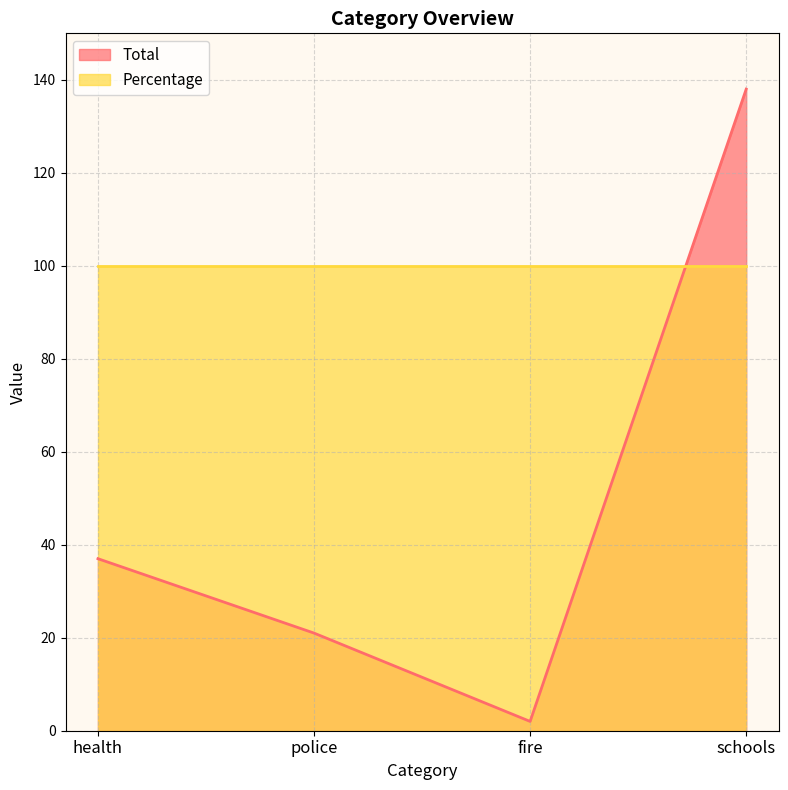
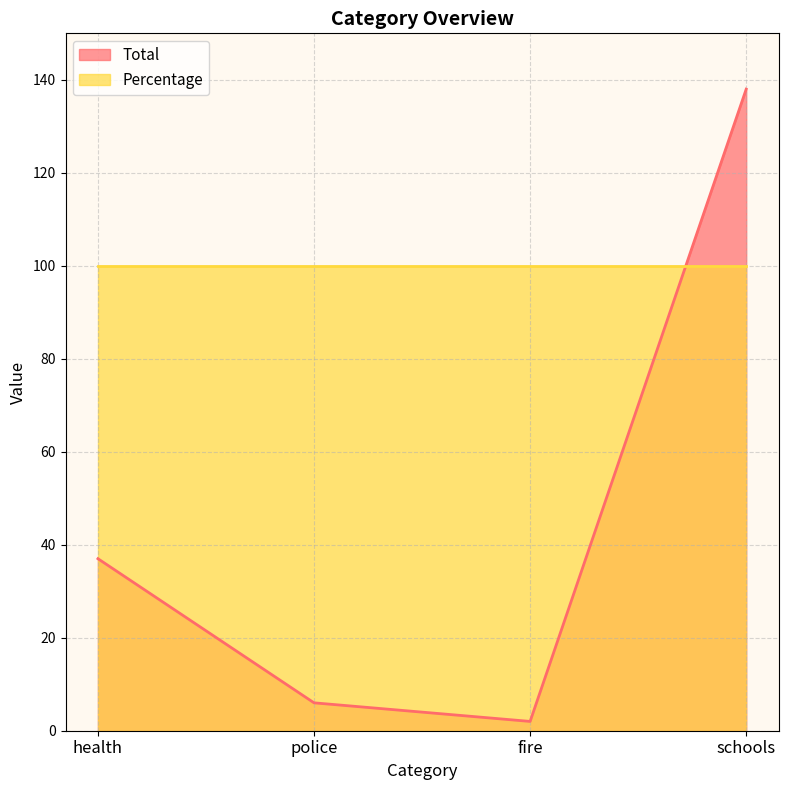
Total, police: 21 -> 6
